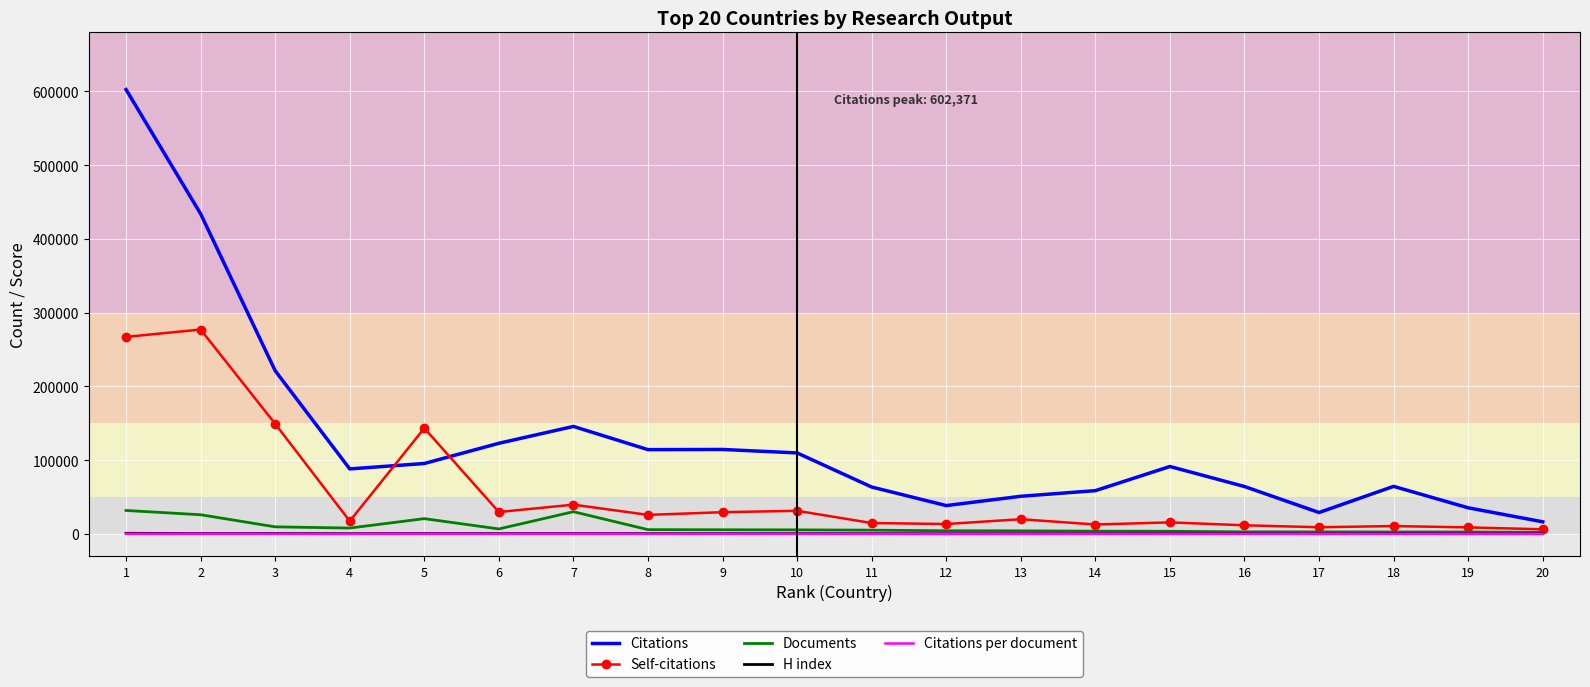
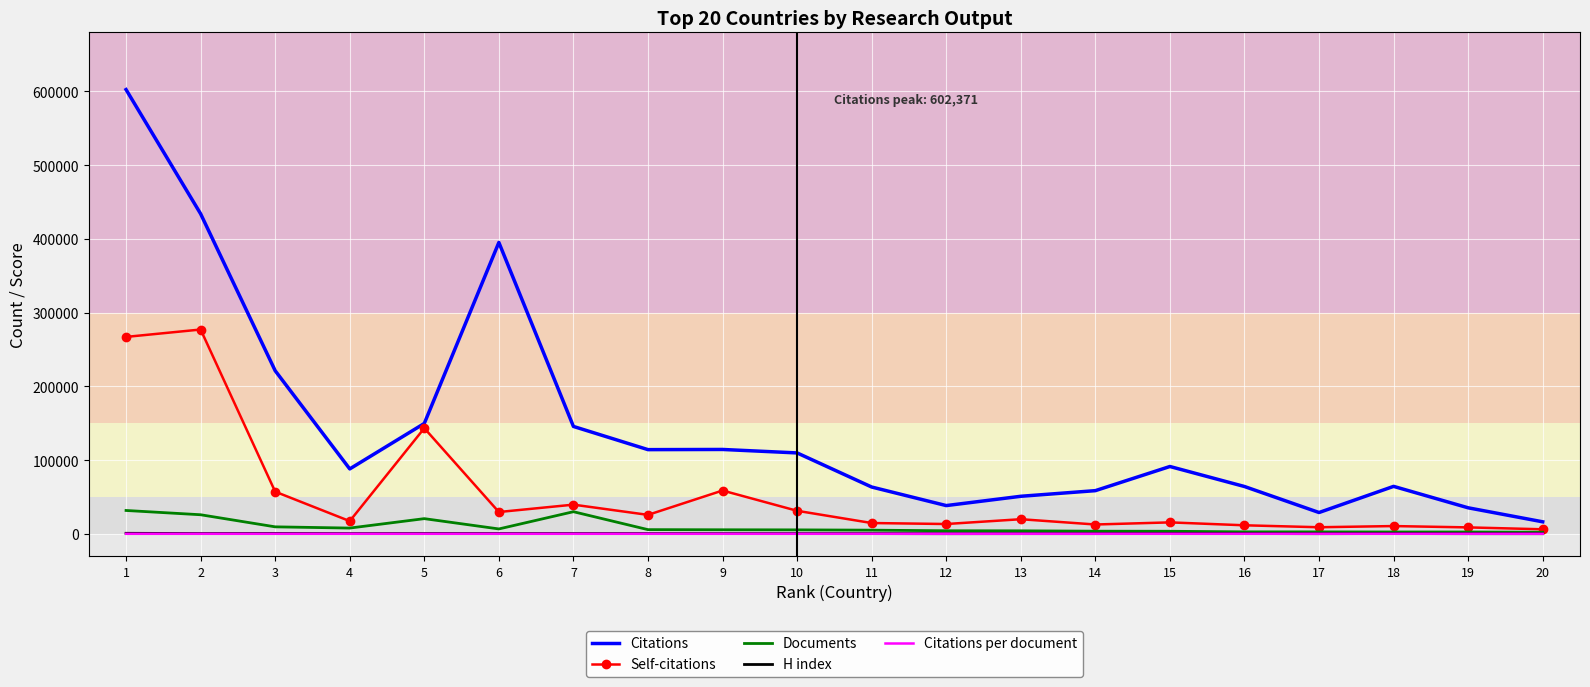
Self-citations, 3: 150000 -> 60000
Citations, 5: 100000 -> 150000
Citations, 6: 120000 -> 400000
Self-citations, 9: 30000 -> 60000
